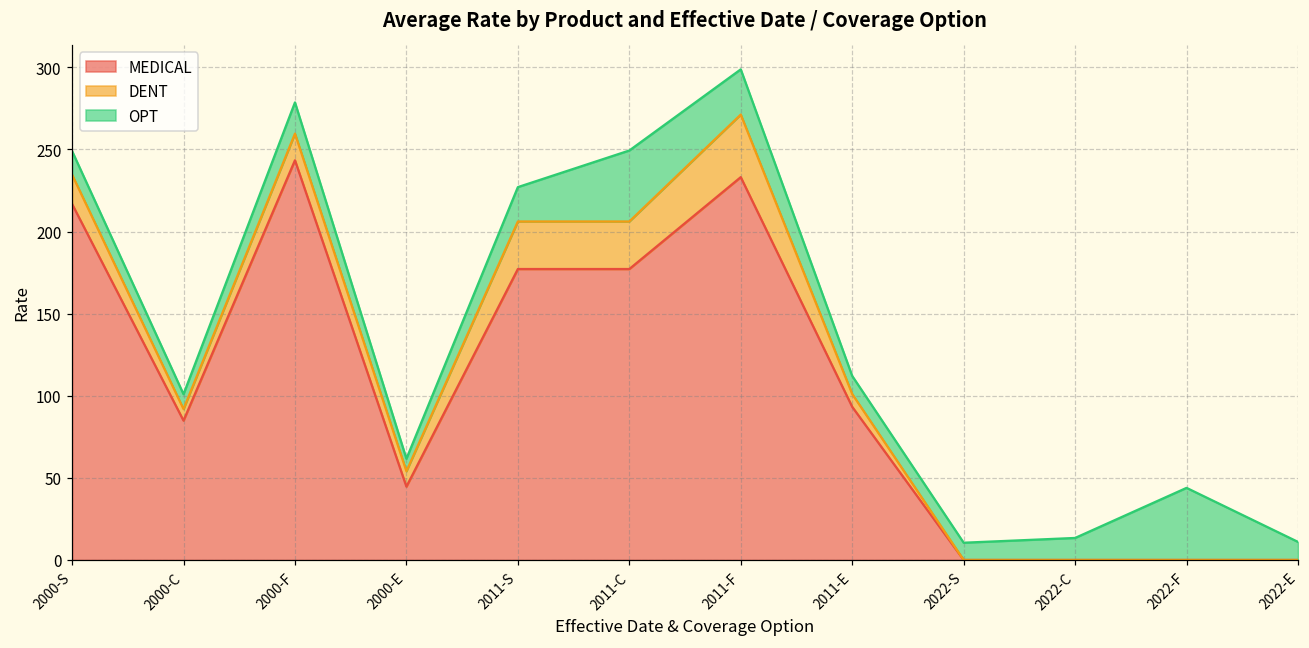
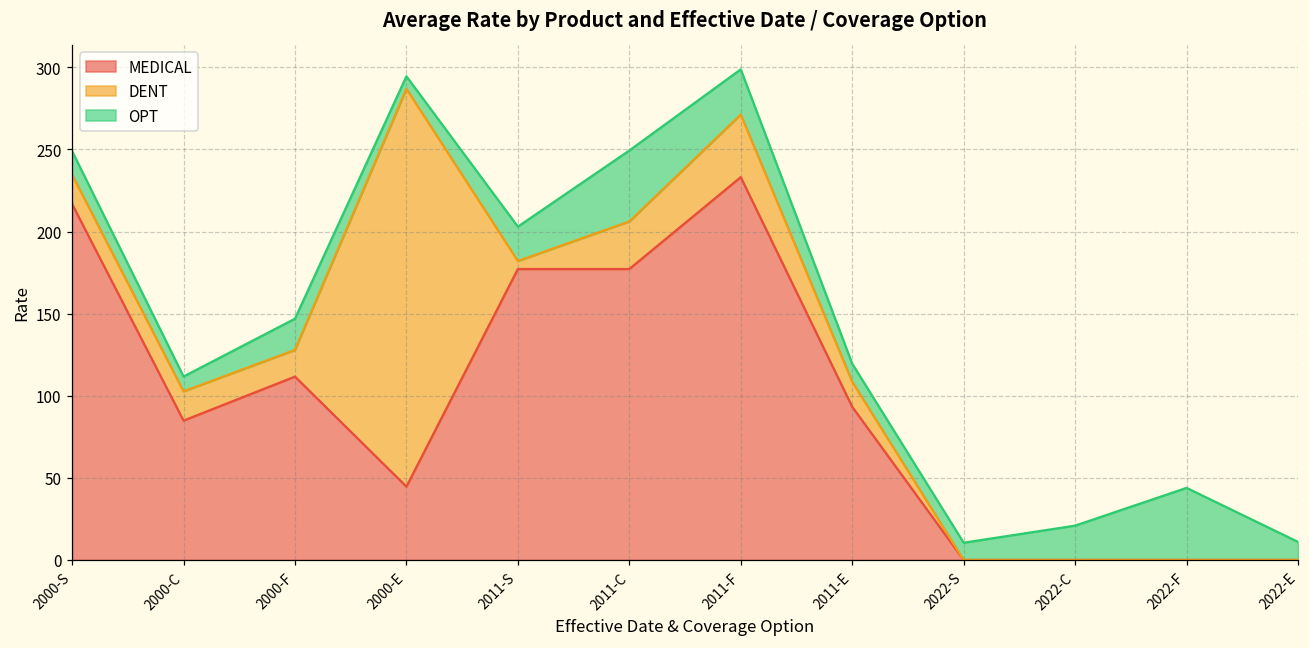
DENT, 2000-C: 7 -> 18
MEDICAL, 2000-F: 243 -> 112
DENT, 2000-E: 9 -> 242
DENT, 2011-S: 29 -> 5
DENT, 2011-E: 8 -> 15
OPT, 2022-C: 13 -> 21
